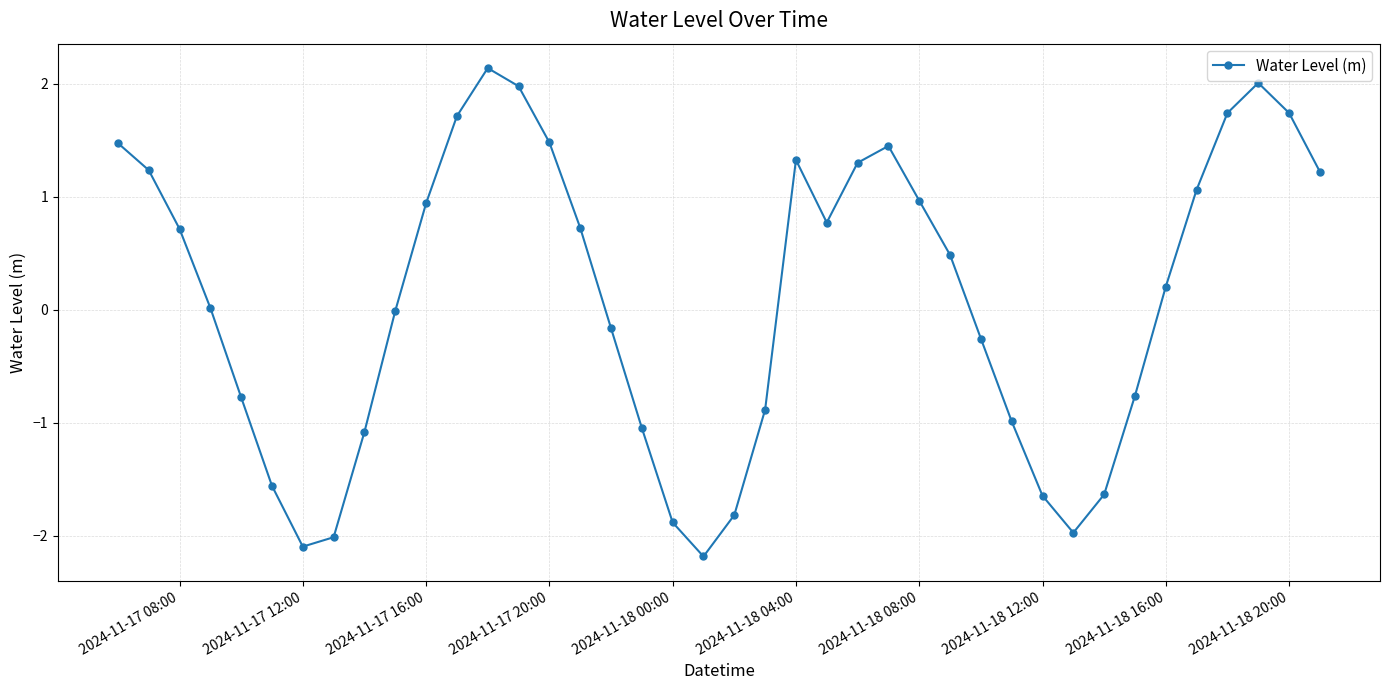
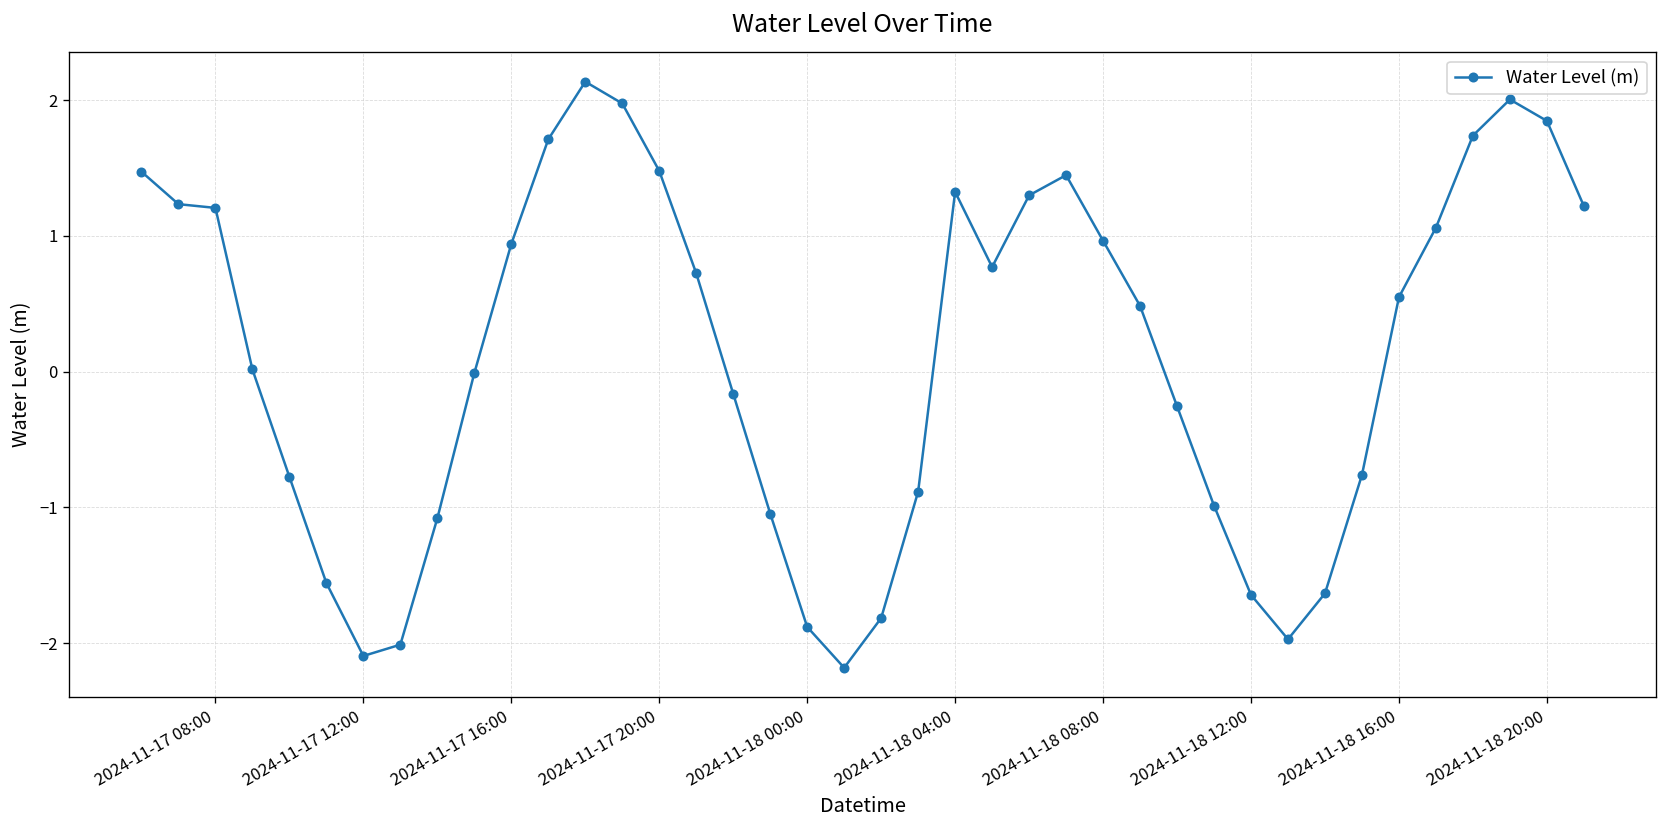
2024-11-17 08:00: 0.72 -> 1.21
2024-11-18 16:00: 0.20 -> 0.55
2024-11-18 20:00: 1.74 -> 1.85
